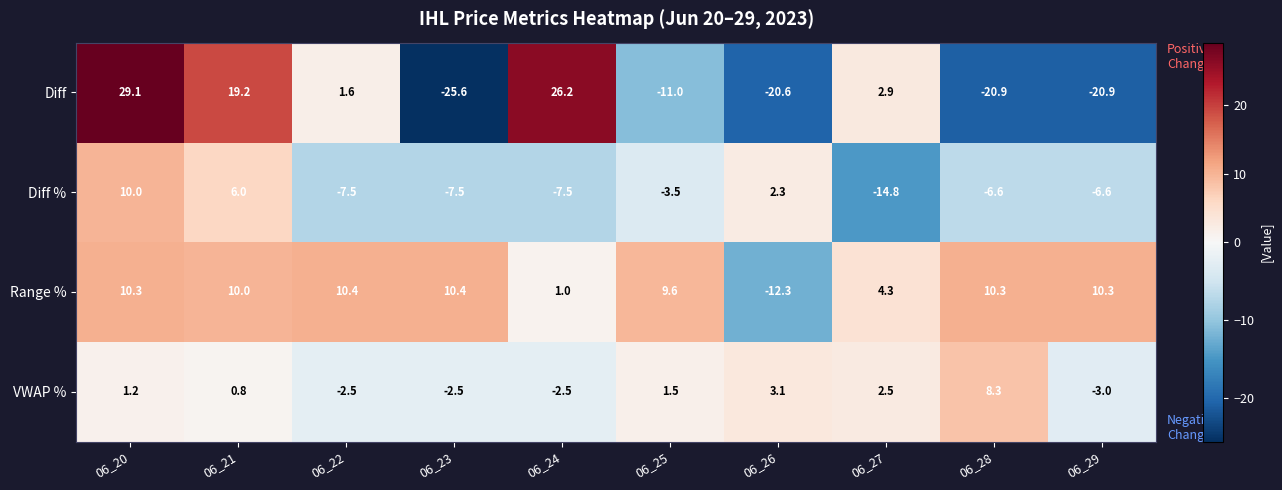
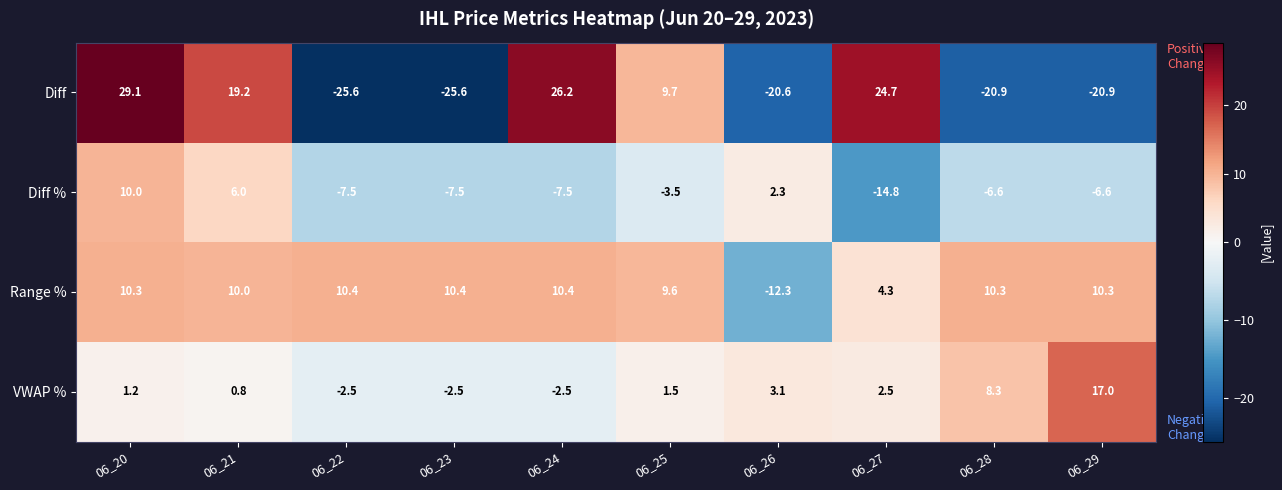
Diff, 06_22: 1.6 -> -25.6
Diff, 06_25: -11.0 -> 9.7
Diff, 06_27: 2.9 -> 24.7
Range %, 06_24: 1.0 -> 10.4
VWAP %, 06_29: -3.0 -> 17.0
